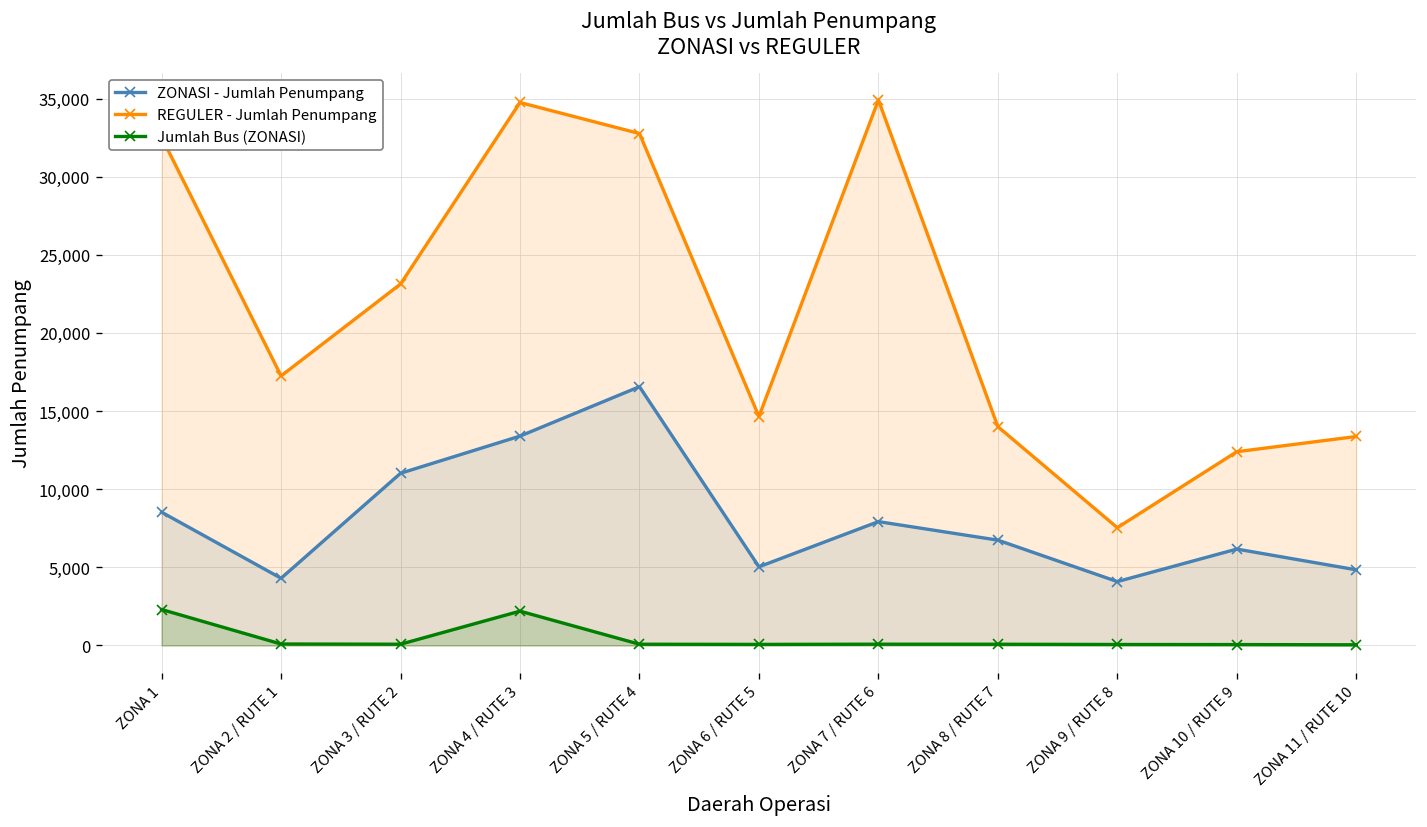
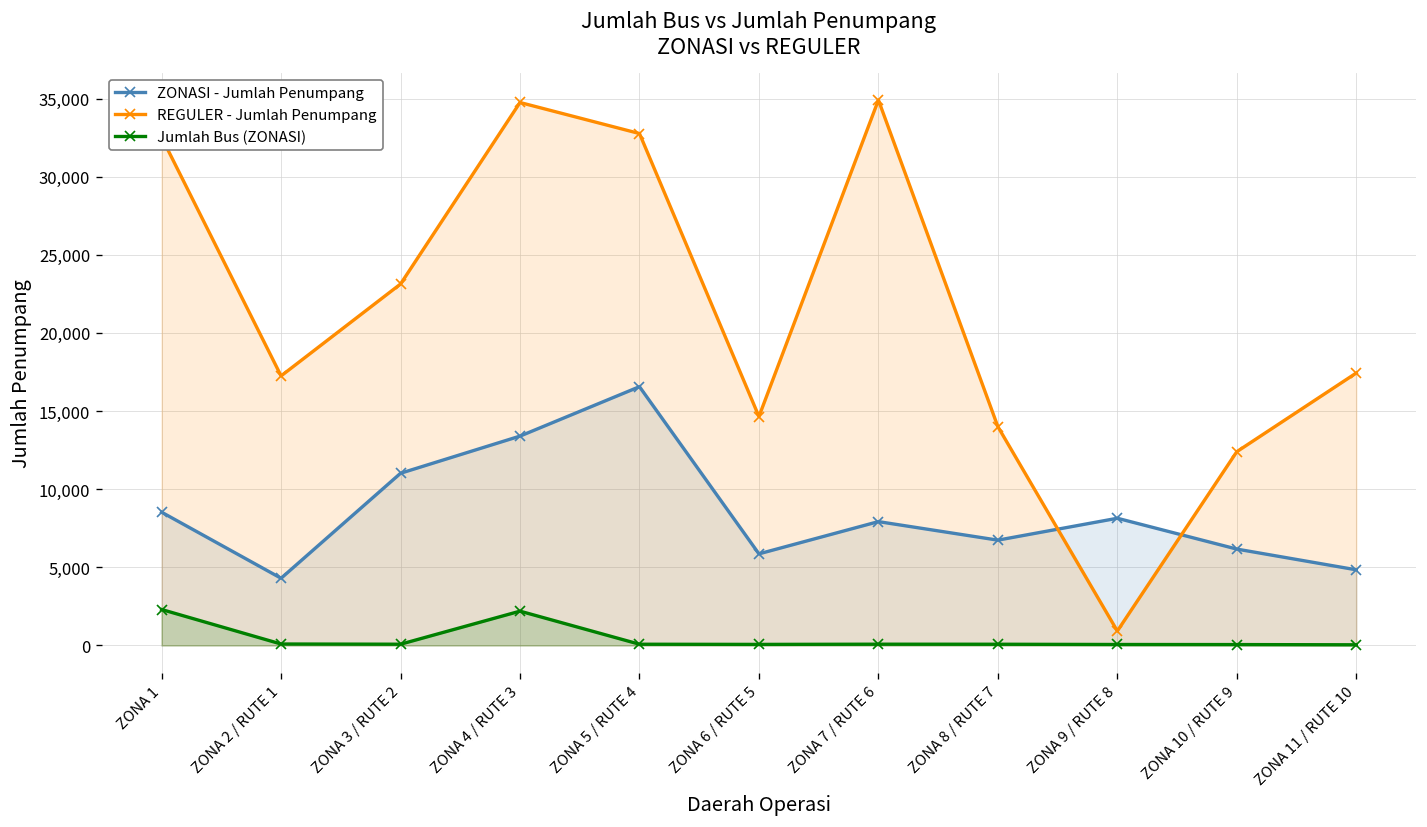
ZONASI - Jumlah Penumpang, ZONA 6 / RUTE 5: 5,000 -> 5,900
ZONASI - Jumlah Penumpang, ZONA 9 / RUTE 8: 4,100 -> 8,100
REGULER - Jumlah Penumpang, ZONA 9 / RUTE 8: 7,500 -> 900
REGULER - Jumlah Penumpang, ZONA 11 / RUTE 10: 13,400 -> 17,400
